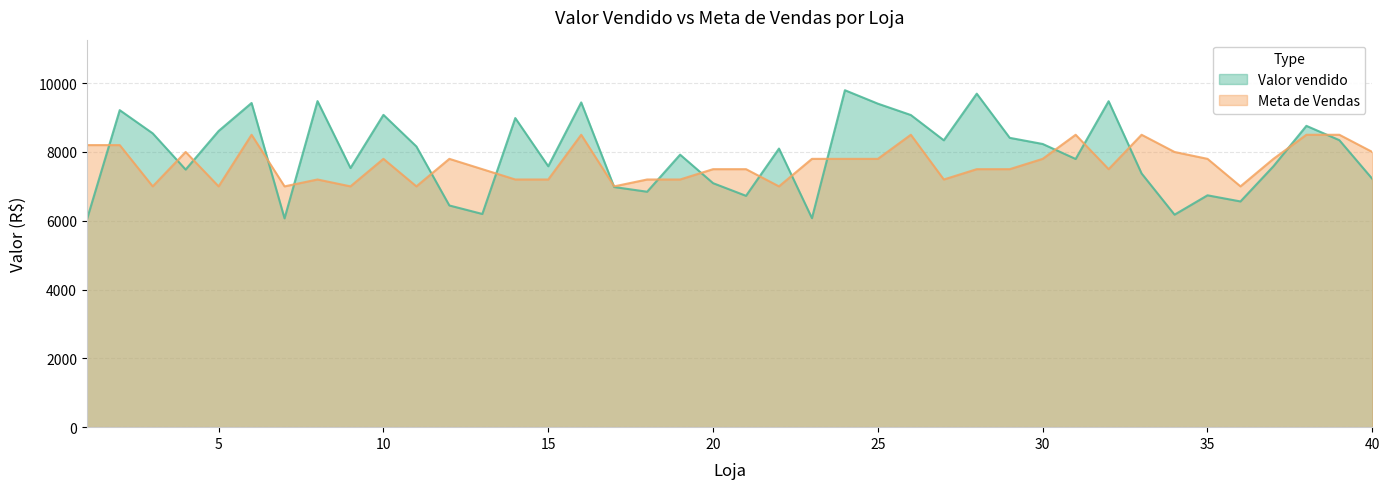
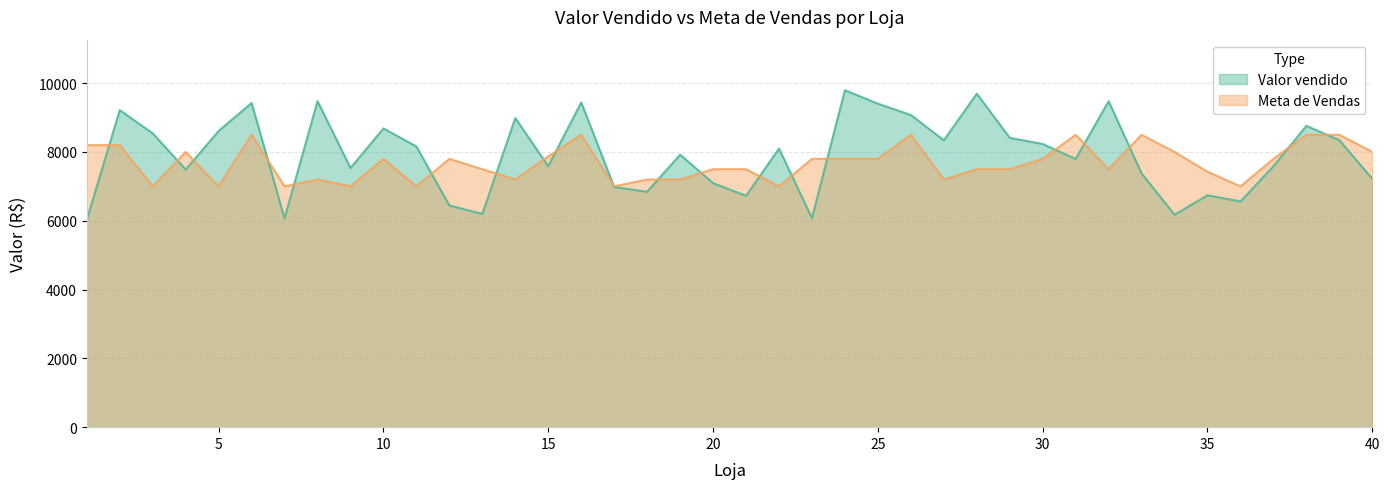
Valor vendido, 10: 9100 -> 8700
Meta de Vendas, 15: 7200 -> 7900
Meta de Vendas, 35: 7800 -> 7400
